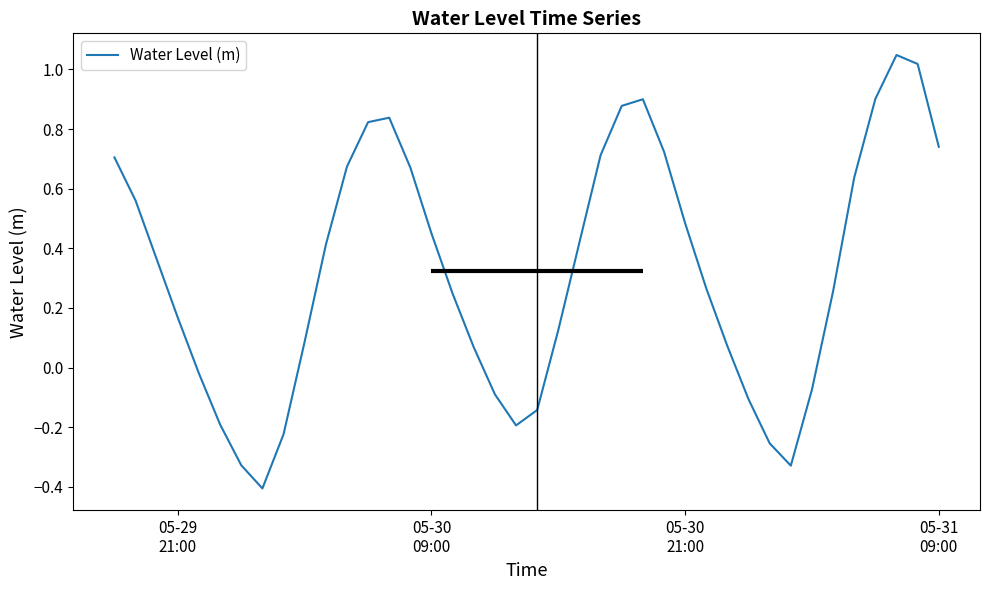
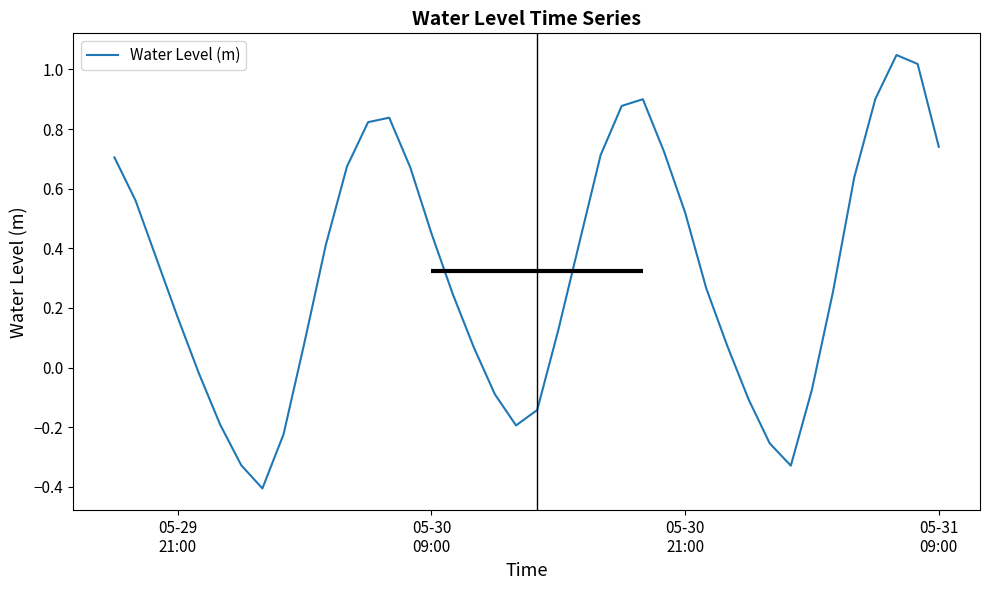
05-30 21:00: 0.48 -> 0.52
